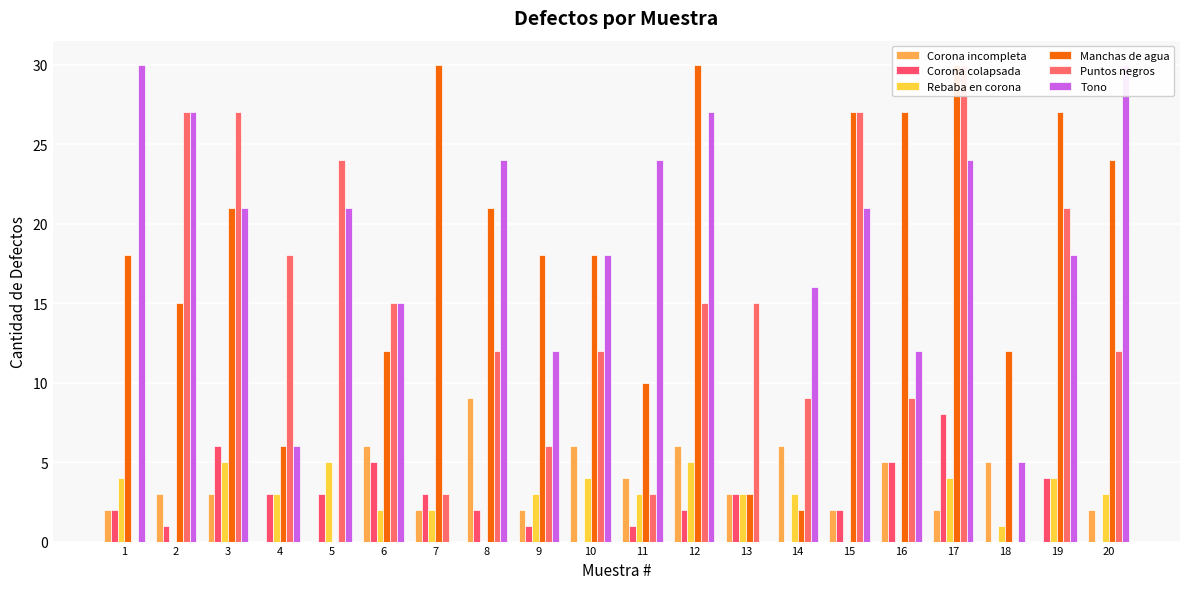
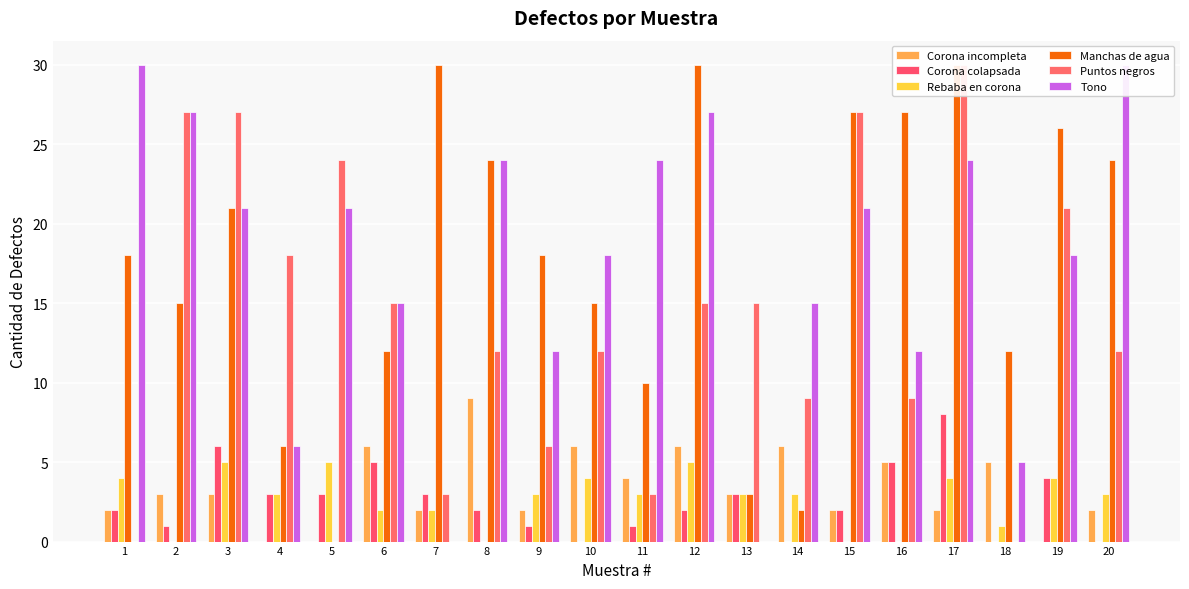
Manchas de agua, 8: 21 -> 24
Manchas de agua, 10: 18 -> 15
Tono, 14: 16 -> 15
Manchas de agua, 19: 27 -> 26
